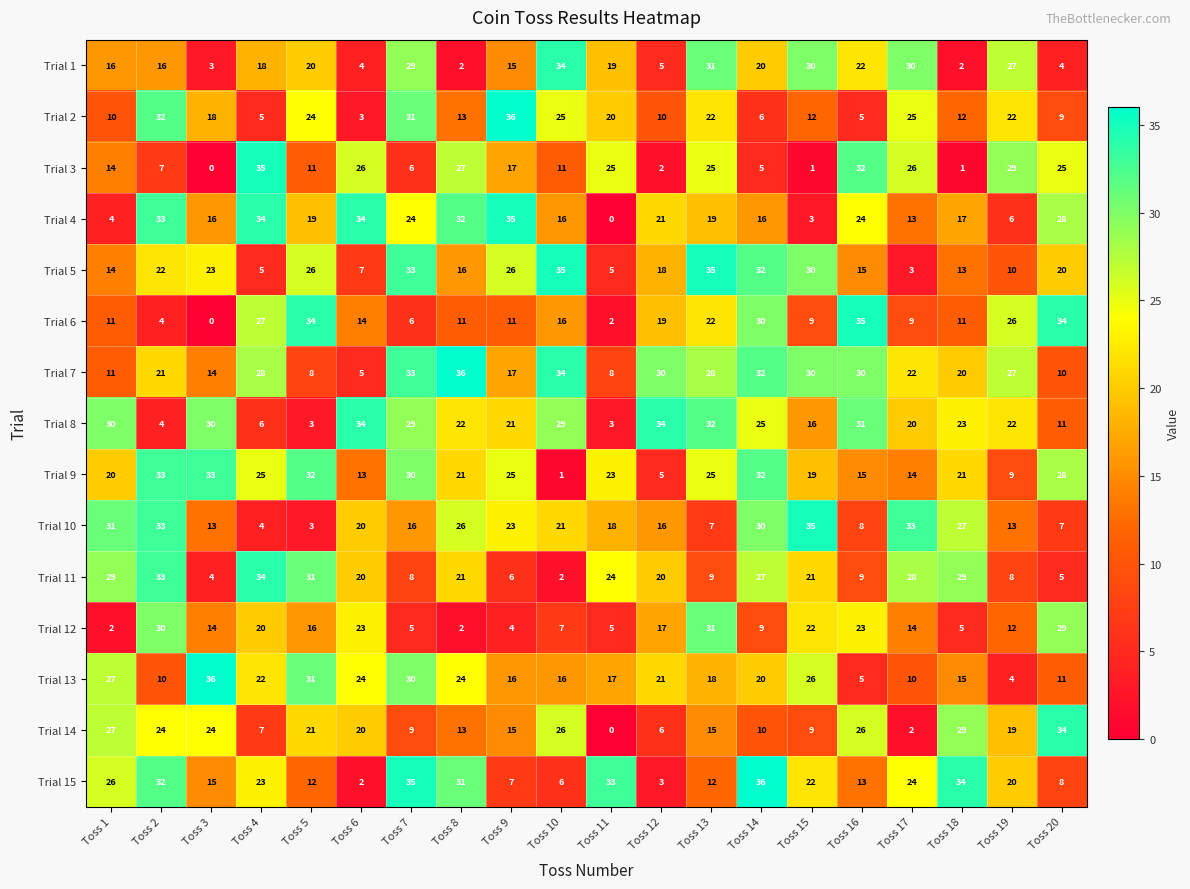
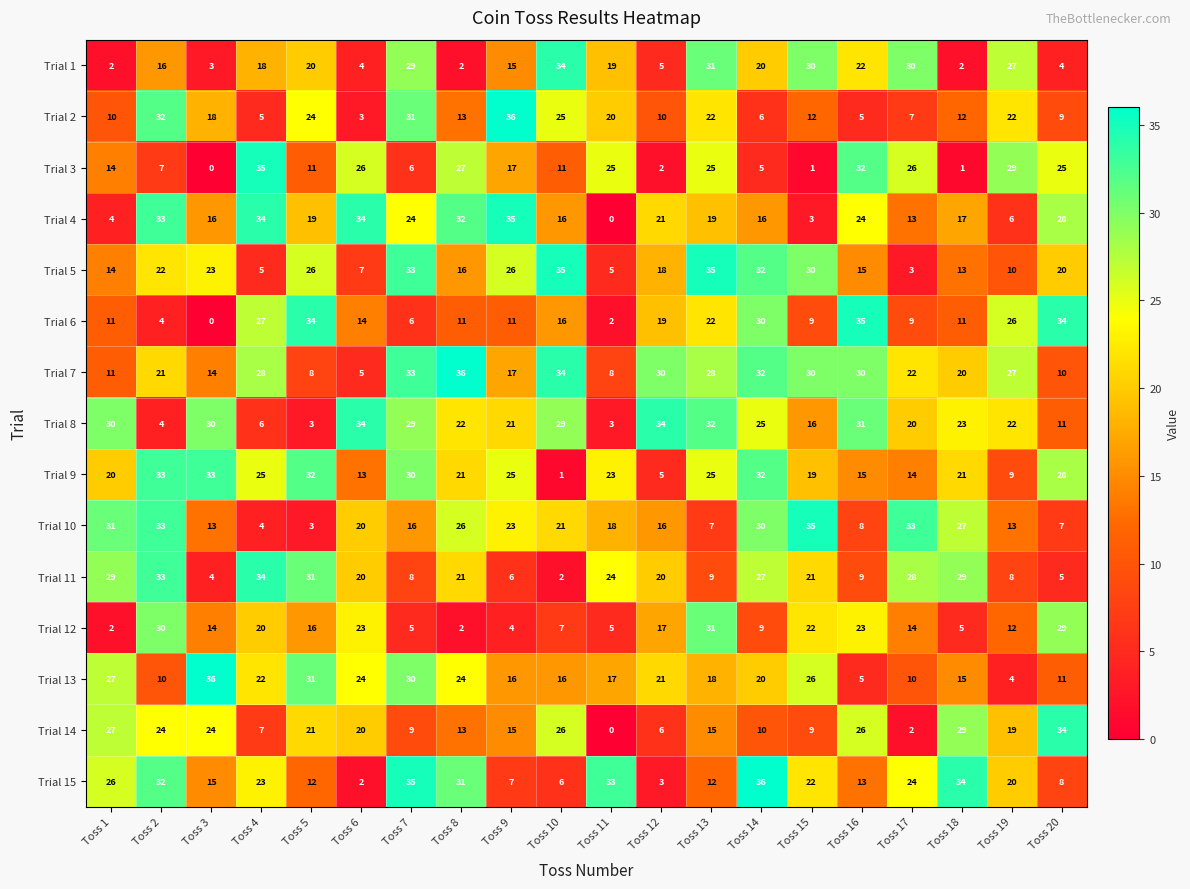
Trial 1, Toss 1: 16 -> 2
Trial 2, Toss 17: 25 -> 7
